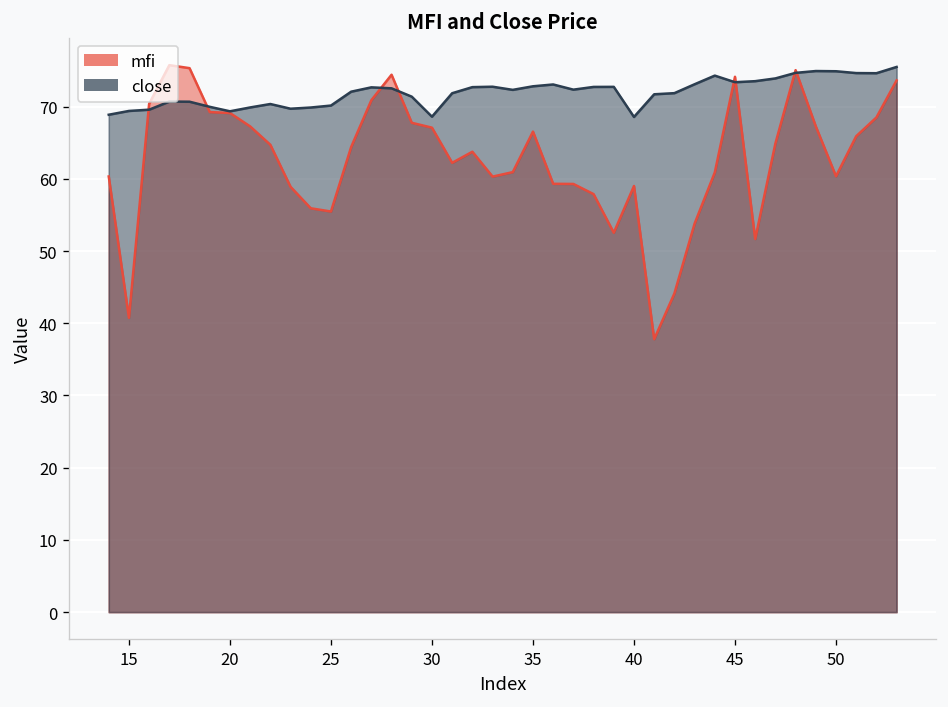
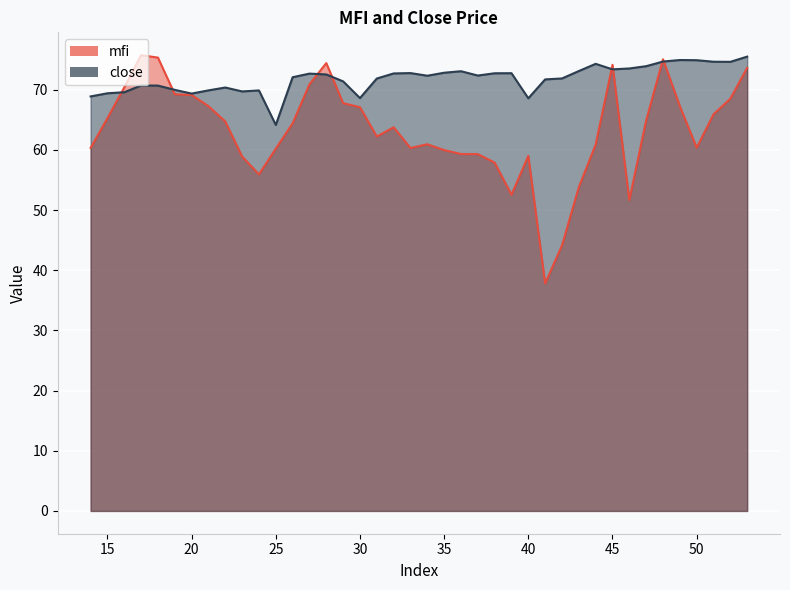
mfi, 15: 41 -> 65
mfi, 25: 55 -> 60
close, 25: 70 -> 64
mfi, 35: 67 -> 60
